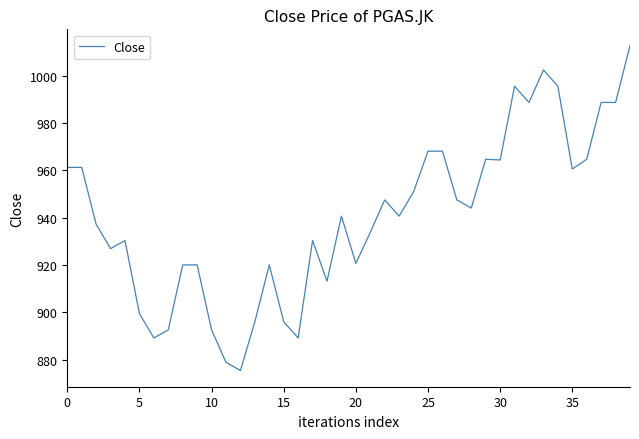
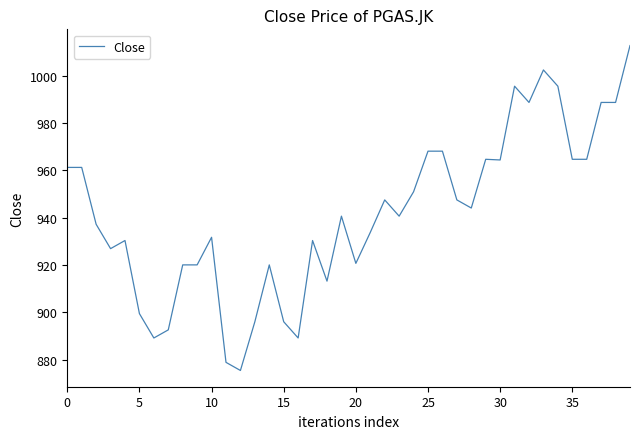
10: 893 -> 932
35: 961 -> 965
